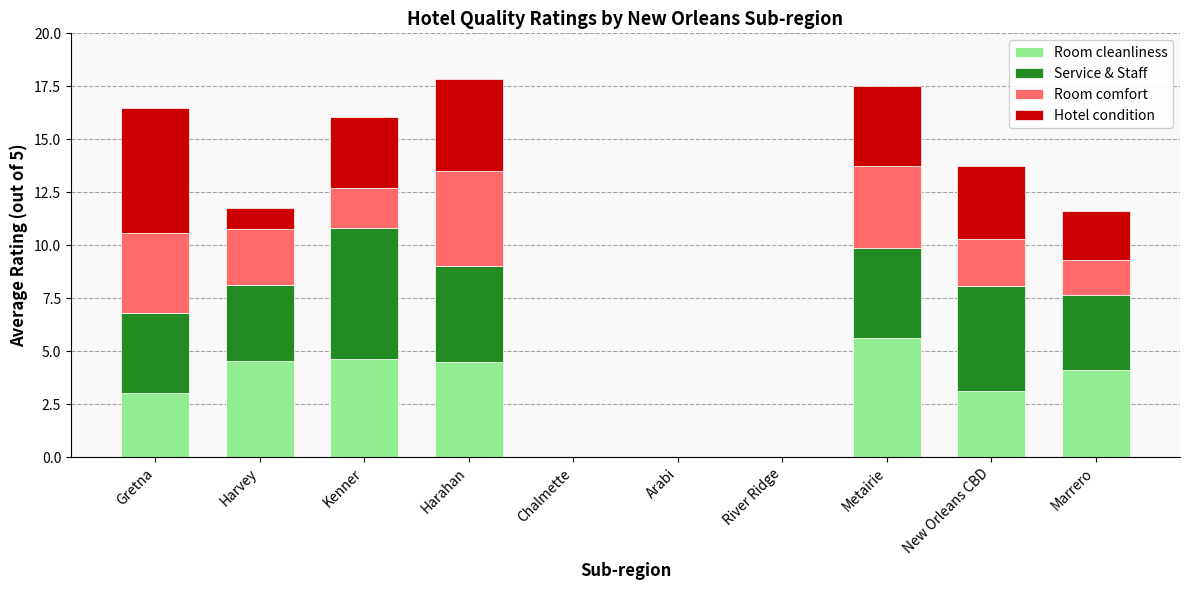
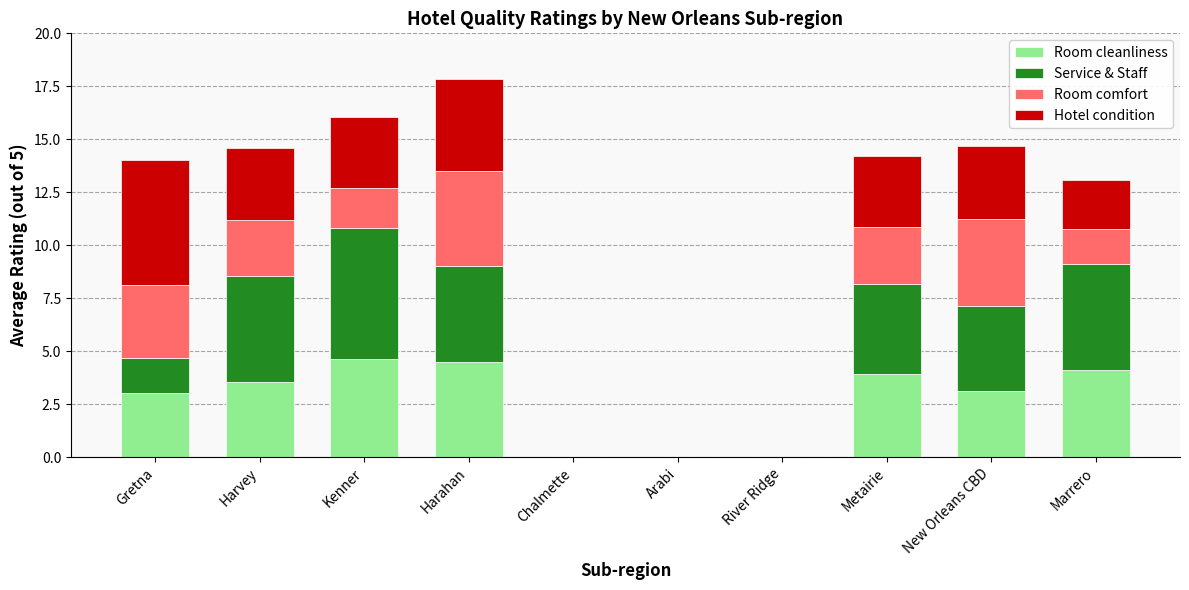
Service & Staff, Gretna: 3.8 -> 1.7
Room comfort, Gretna: 3.8 -> 3.4
Room cleanliness, Harvey: 4.5 -> 3.5
Service & Staff, Harvey: 3.6 -> 5.0
Hotel condition, Harvey: 1.0 -> 3.4
Room cleanliness, Metairie: 5.6 -> 3.9
Room comfort, Metairie: 3.9 -> 2.7
Hotel condition, Metairie: 3.8 -> 3.3
Service & Staff, New Orleans CBD: 5.0 -> 4.1
Room comfort, New Orleans CBD: 2.2 -> 4.1
Service & Staff, Marrero: 3.6 -> 5.0
